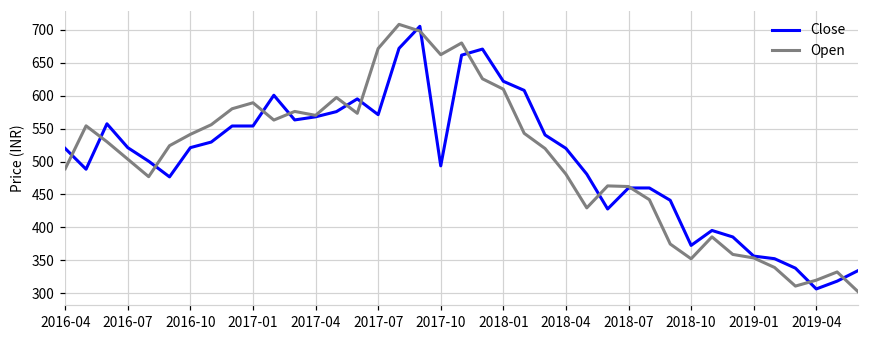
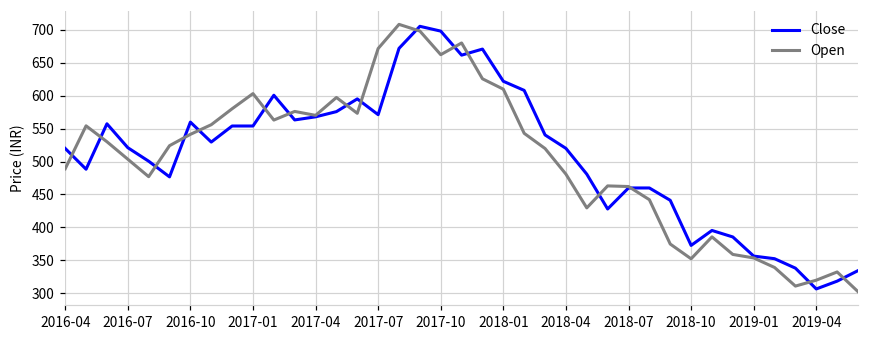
Close, 2016-10: 520 -> 560
Open, 2017-01: 590 -> 600
Close, 2017-10: 490 -> 700
